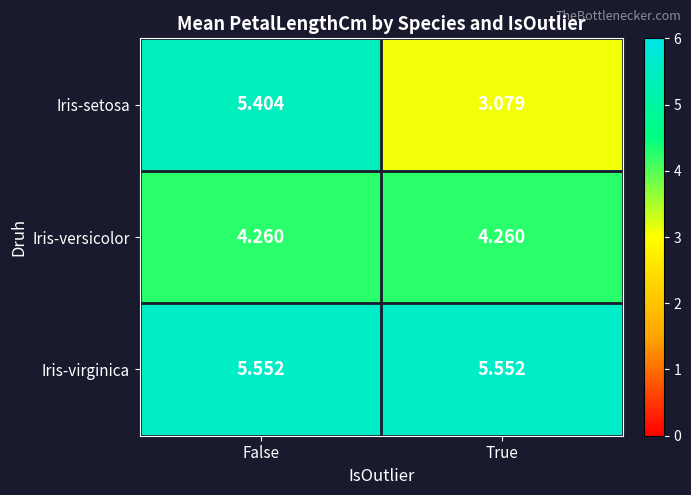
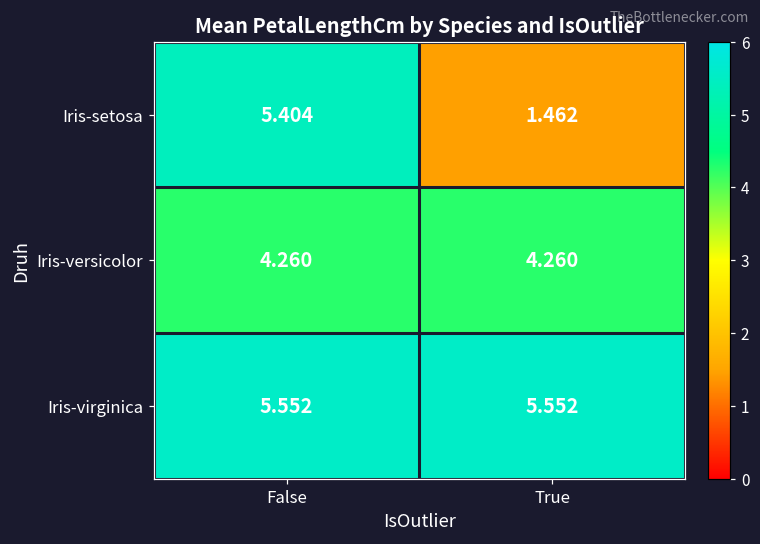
Iris-setosa, True: 3.079 -> 1.462
